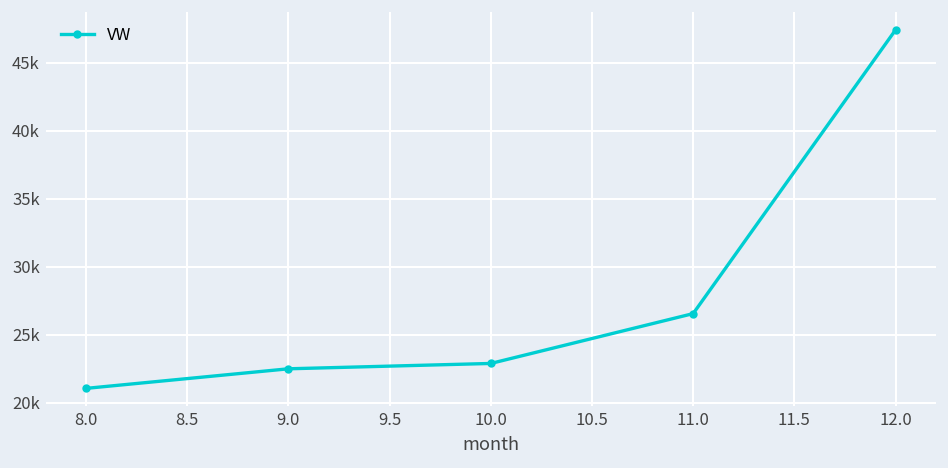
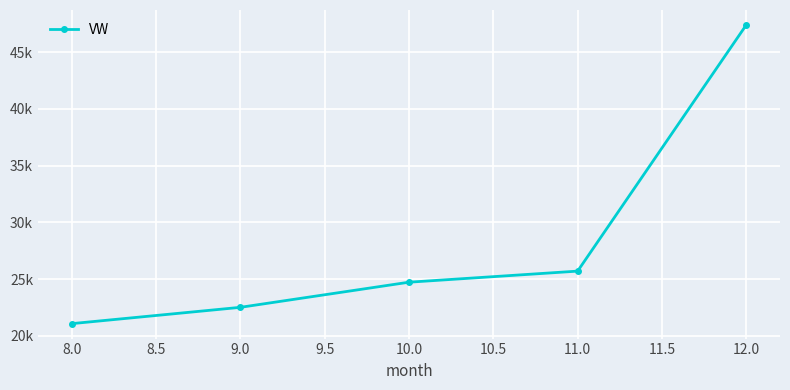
10.0: 22900 -> 24700
11.0: 26600 -> 25700
